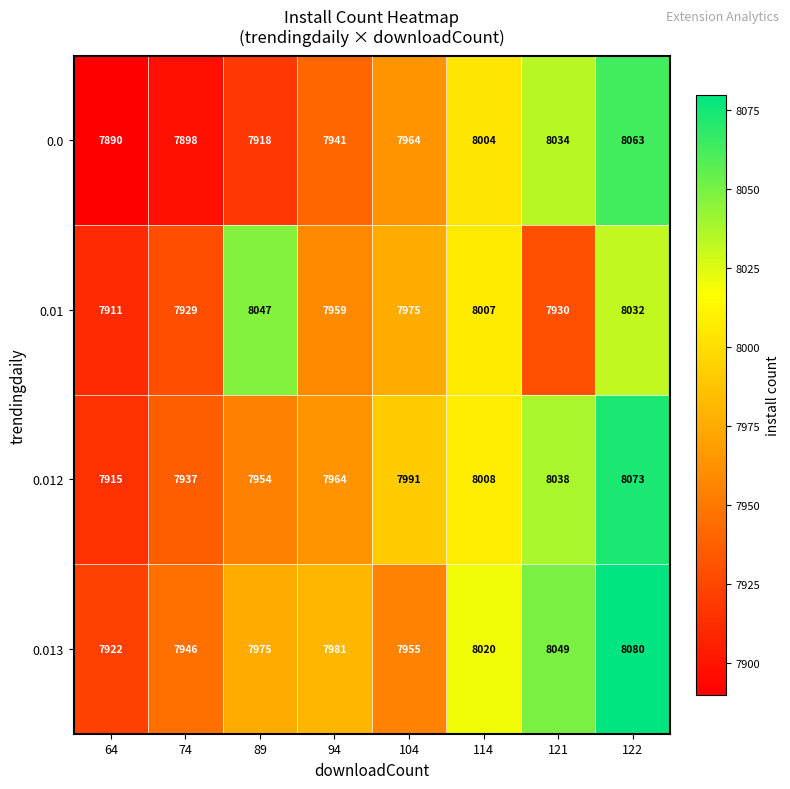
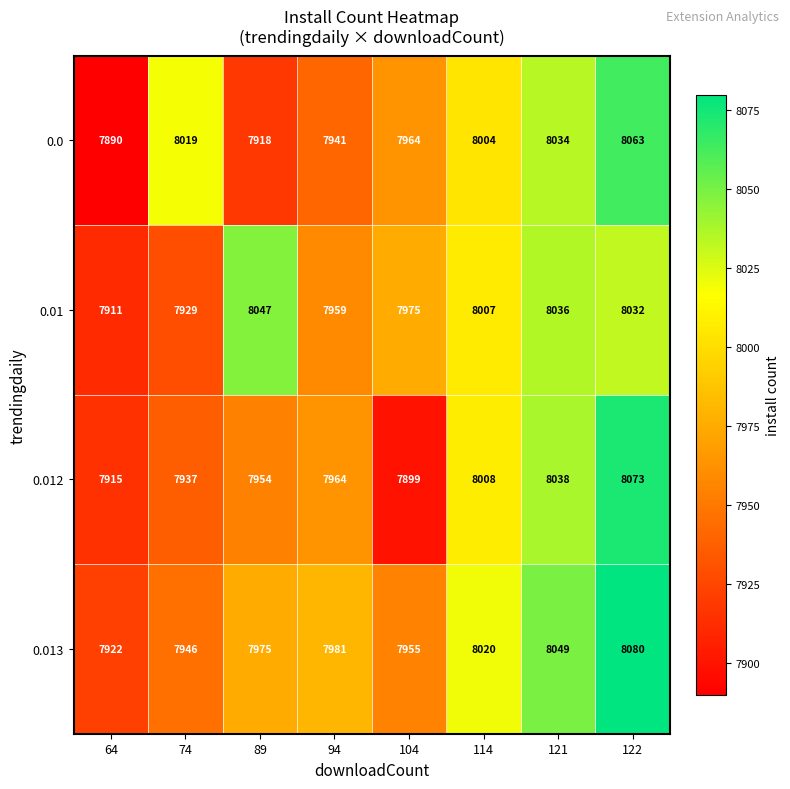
0.0, 74: 7898 -> 8019
0.01, 121: 7930 -> 8036
0.012, 104: 7991 -> 7899
